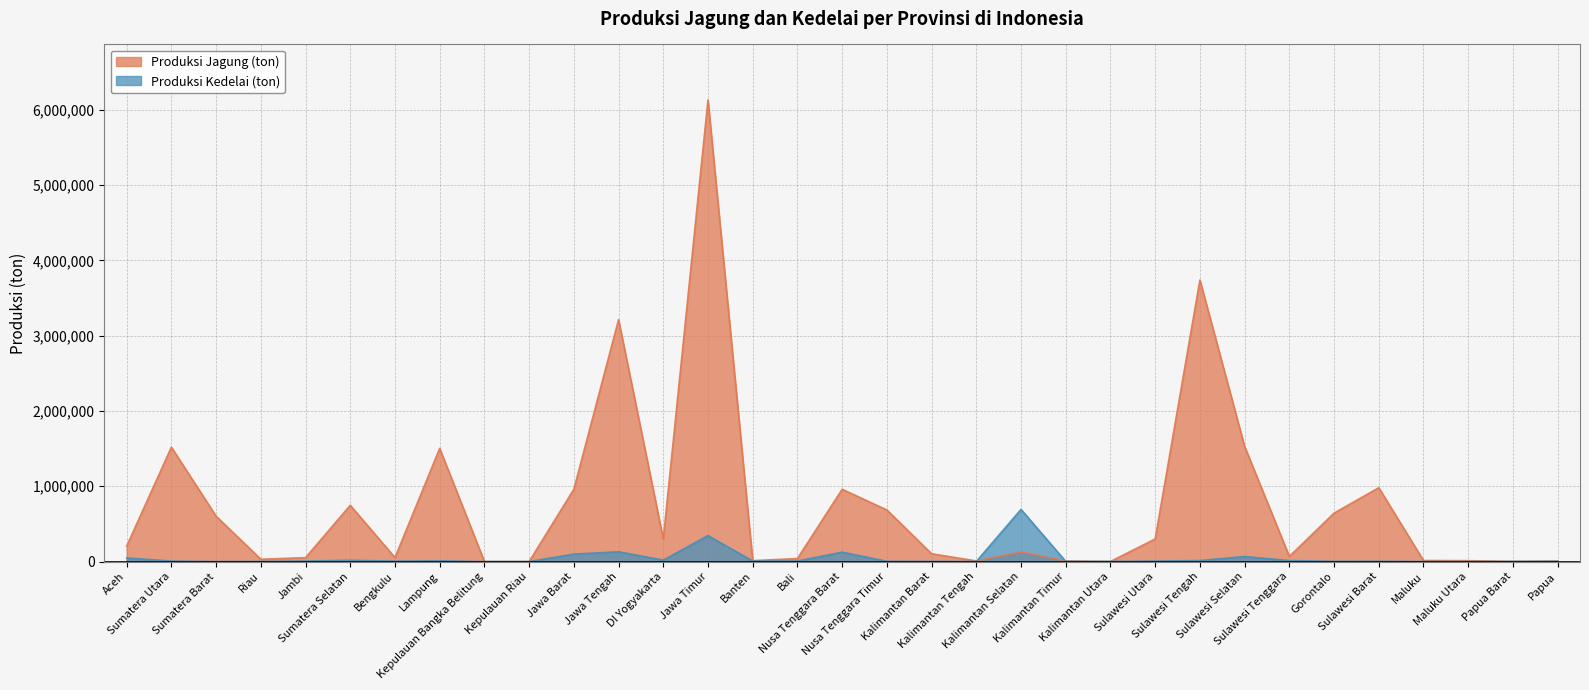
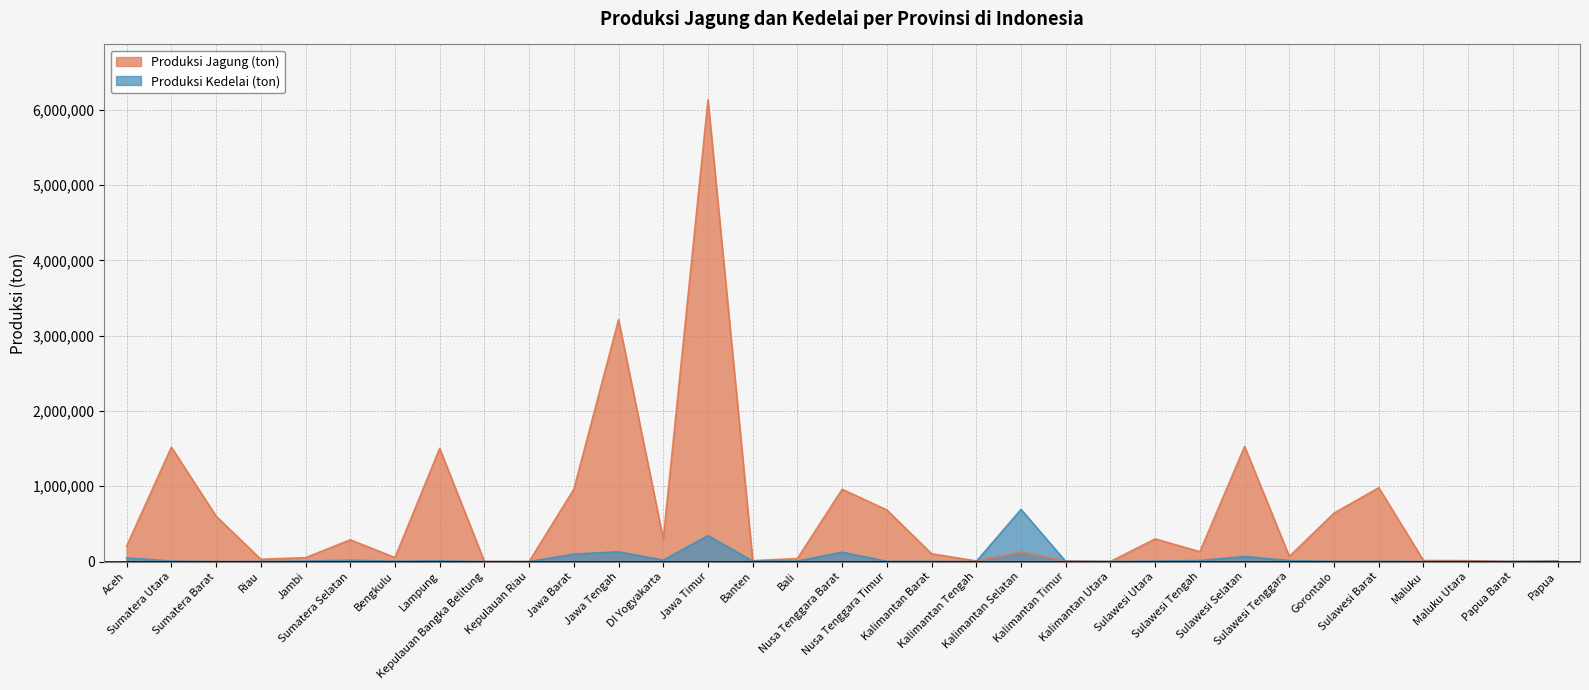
Produksi Jagung (ton), Sumatera Selatan: 700,000 -> 300,000
Produksi Jagung (ton), Sulawesi Tengah: 3,700,000 -> 100,000
